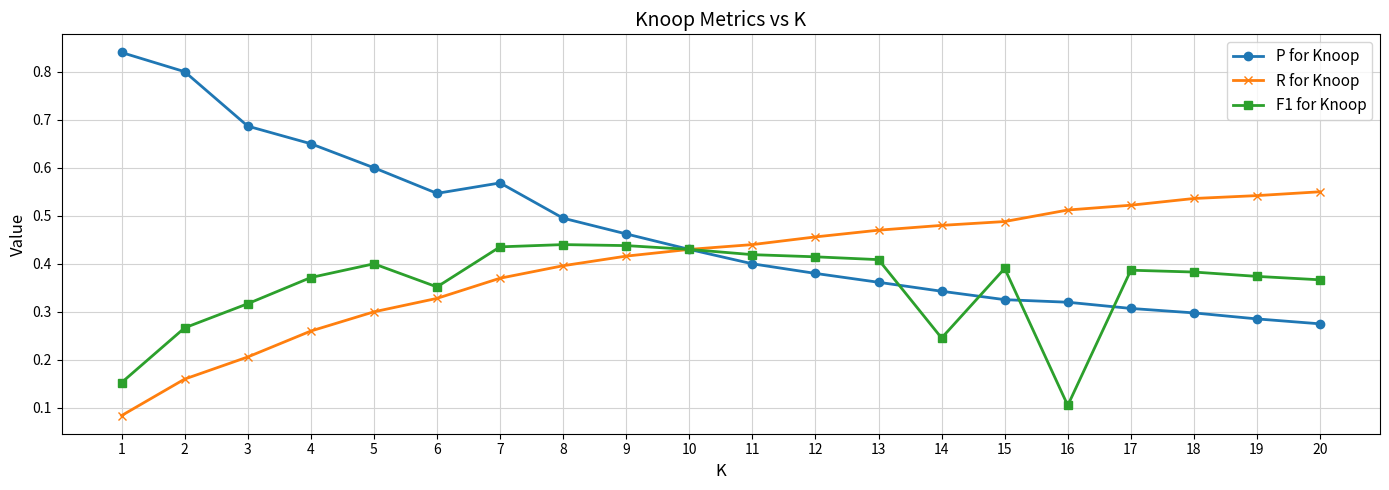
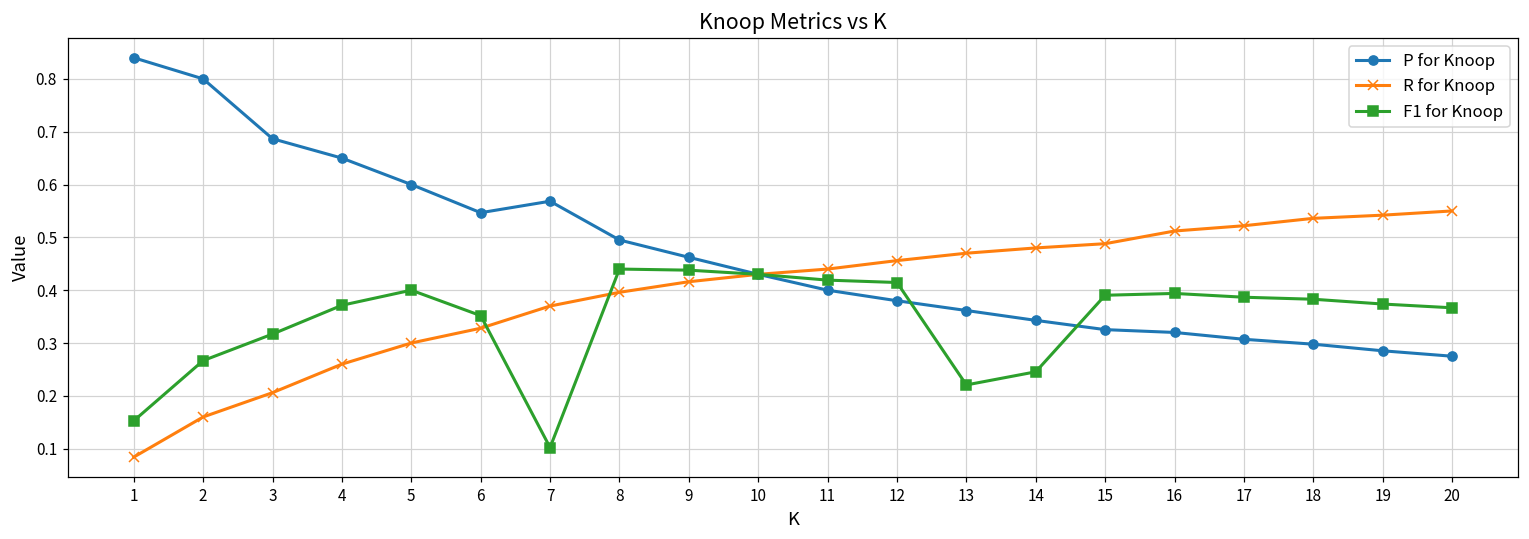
F1 for Knoop, 7: 0.44 -> 0.10
F1 for Knoop, 13: 0.41 -> 0.22
F1 for Knoop, 16: 0.11 -> 0.39
